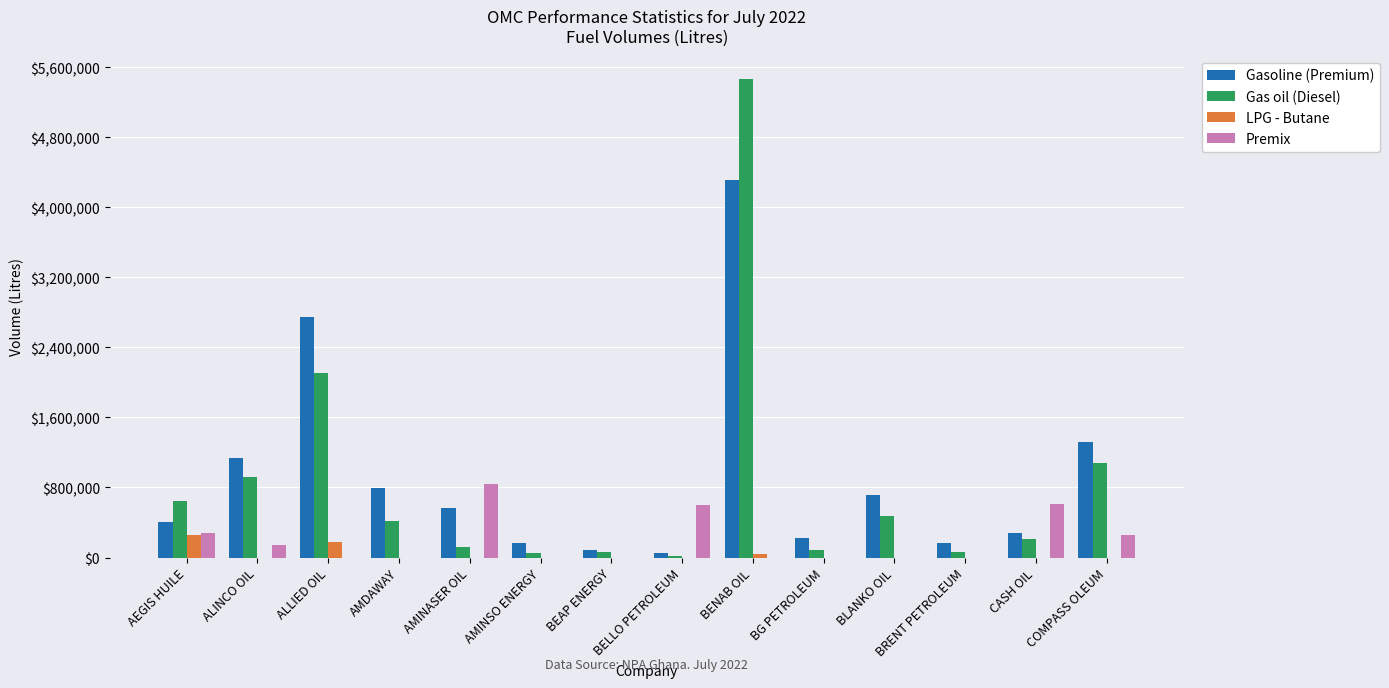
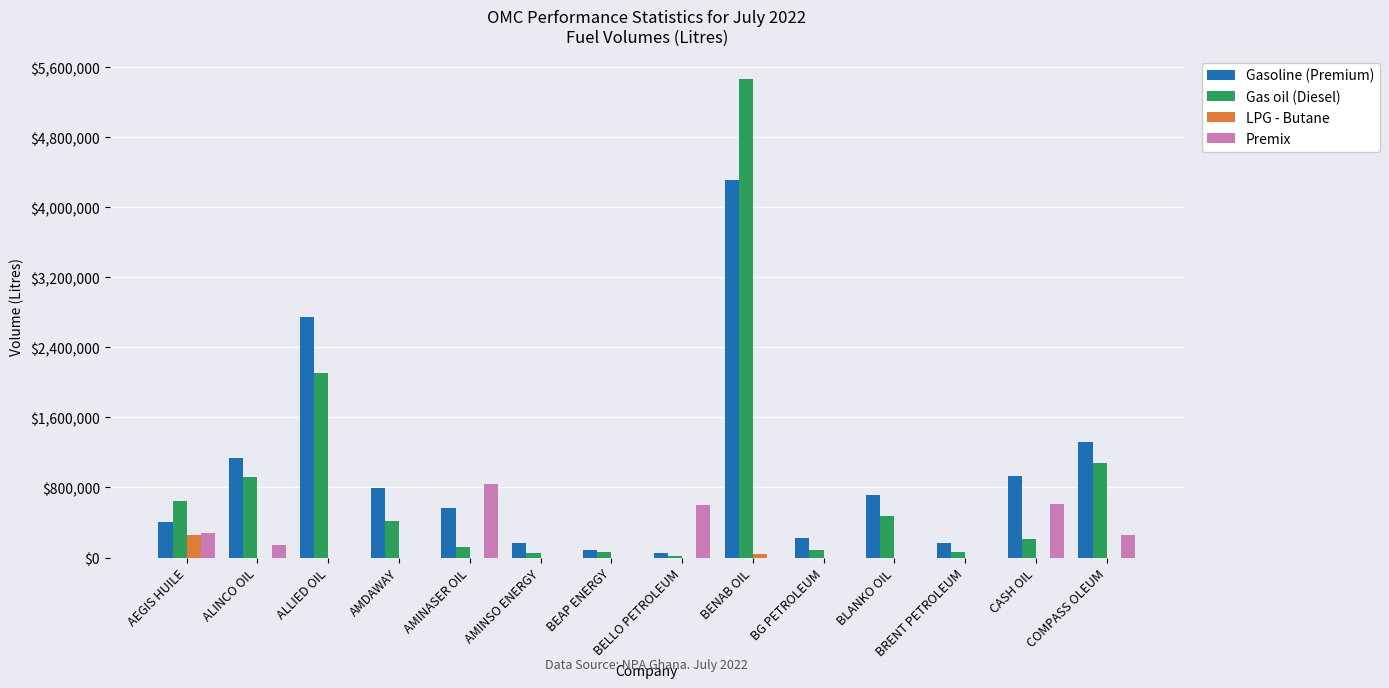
LPG - Butane, ALLIED OIL: $200,000 -> $0
Gasoline (Premium), CASH OIL: $300,000 -> $900,000
